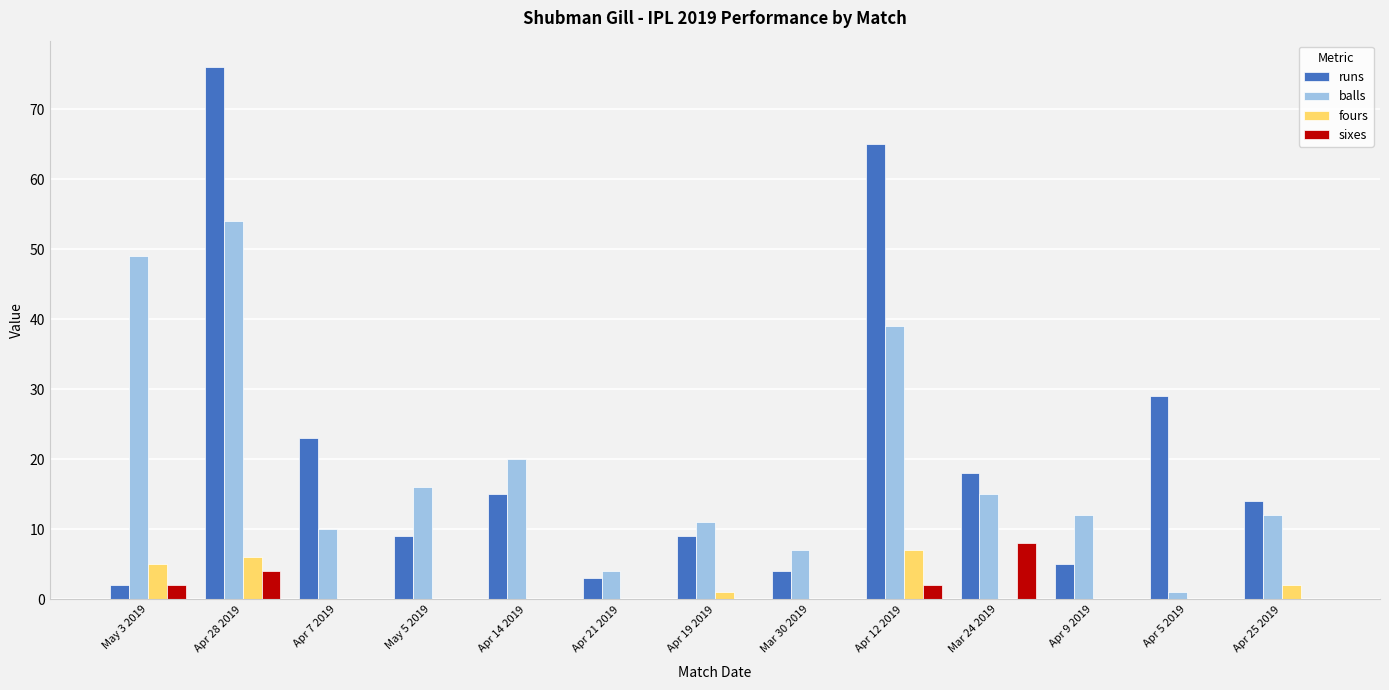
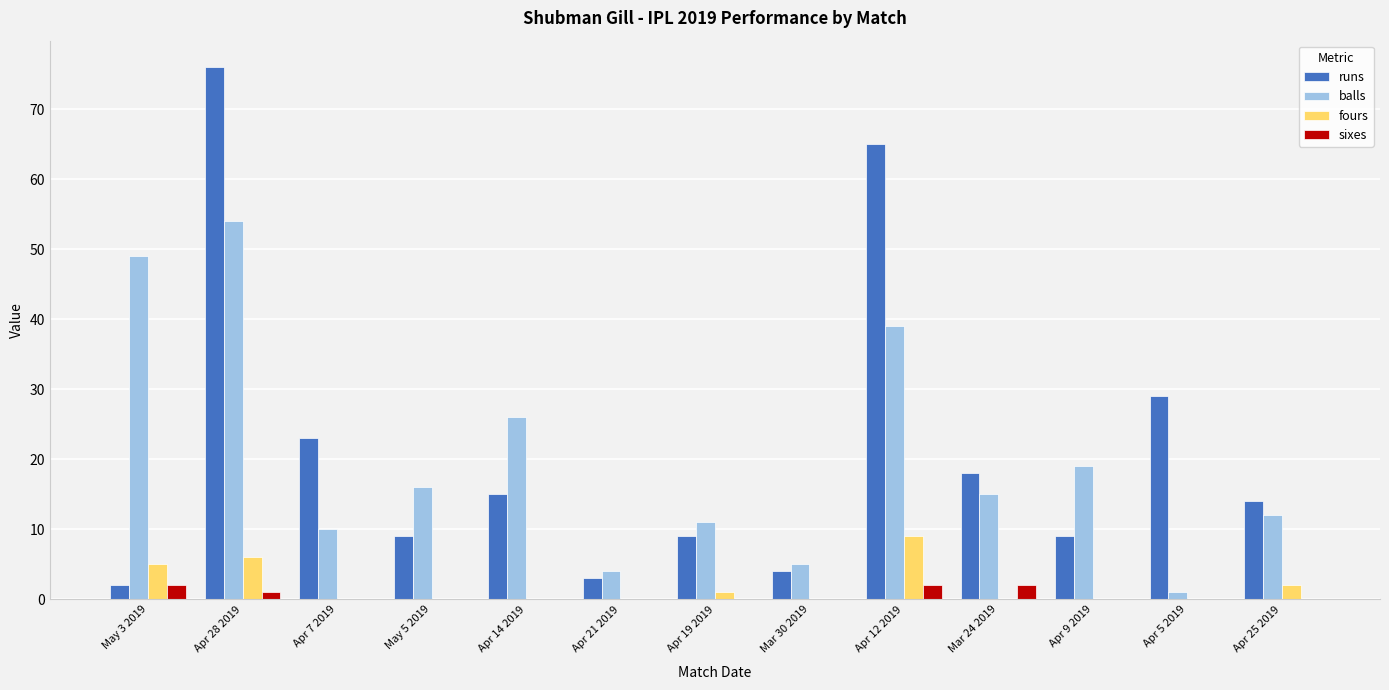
sixes, Apr 28 2019: 4 -> 1
balls, Apr 14 2019: 20 -> 26
balls, Mar 30 2019: 7 -> 5
fours, Apr 12 2019: 7 -> 9
sixes, Mar 24 2019: 8 -> 2
runs, Apr 9 2019: 5 -> 9
balls, Apr 9 2019: 12 -> 19
